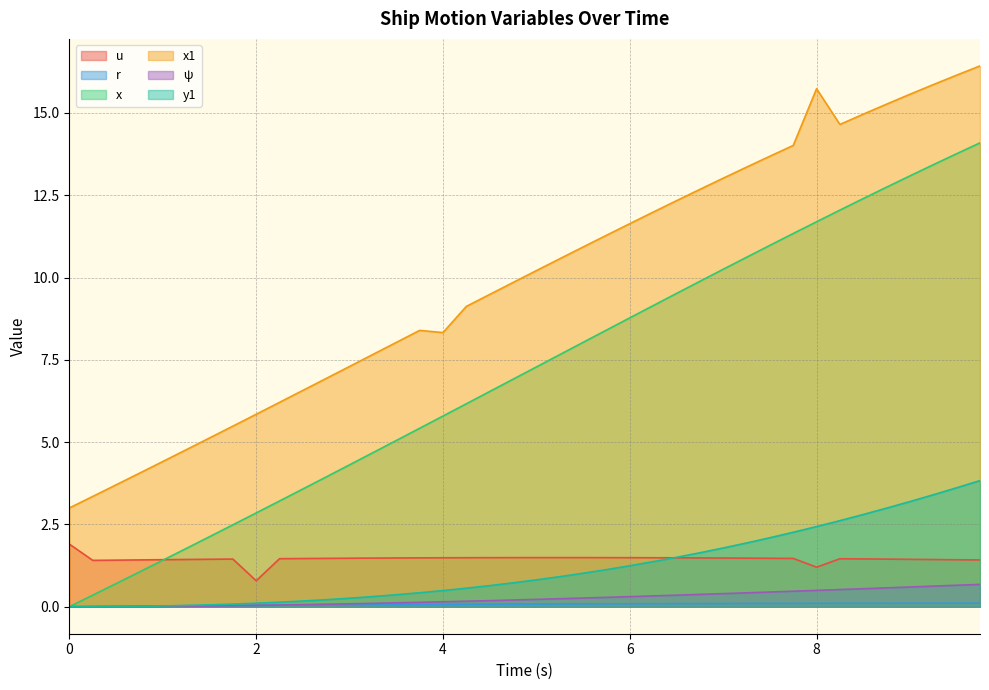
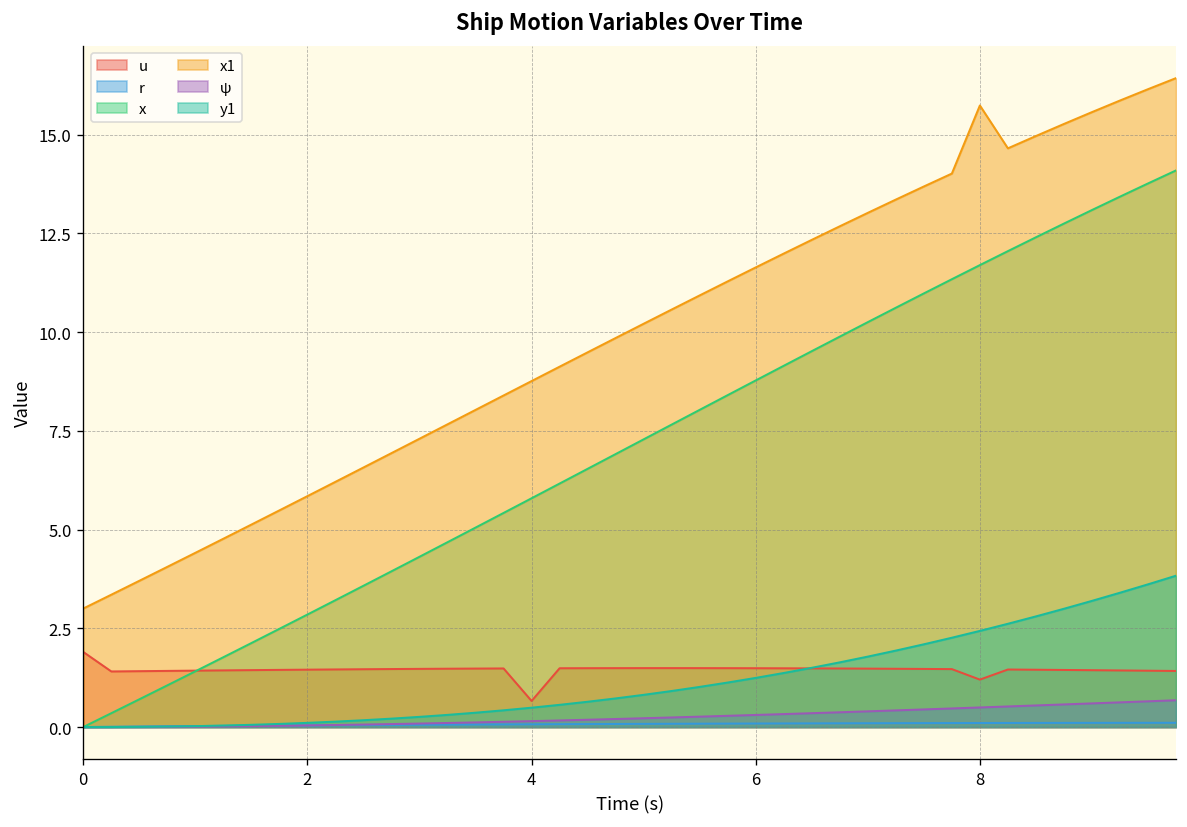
u, 2: 0.8 -> 1.5
u, 4: 1.5 -> 0.7
x1, 4: 8.3 -> 8.8
